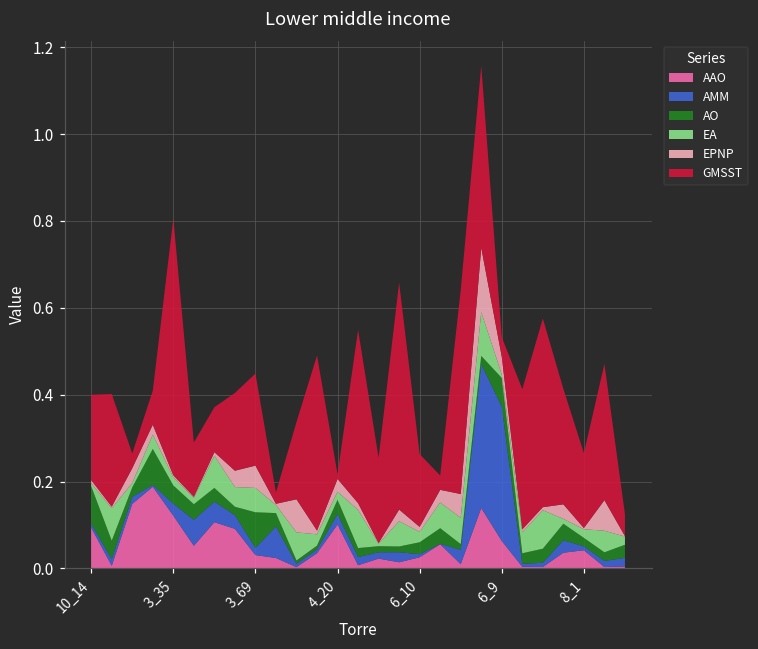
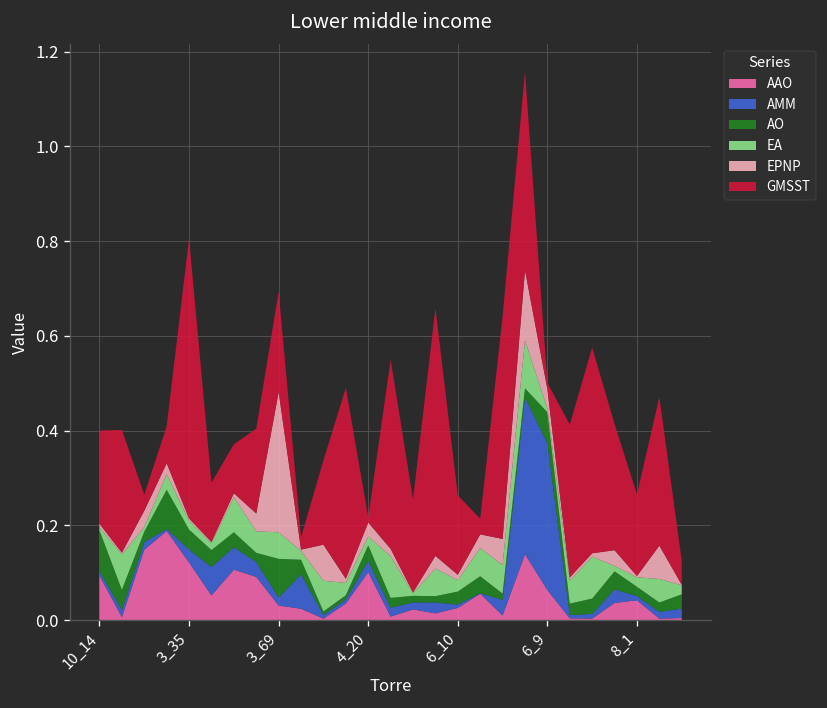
EPNP, 3_69: 0.05 -> 0.30
GMSST, 6_9: 0.05 -> 0.01
